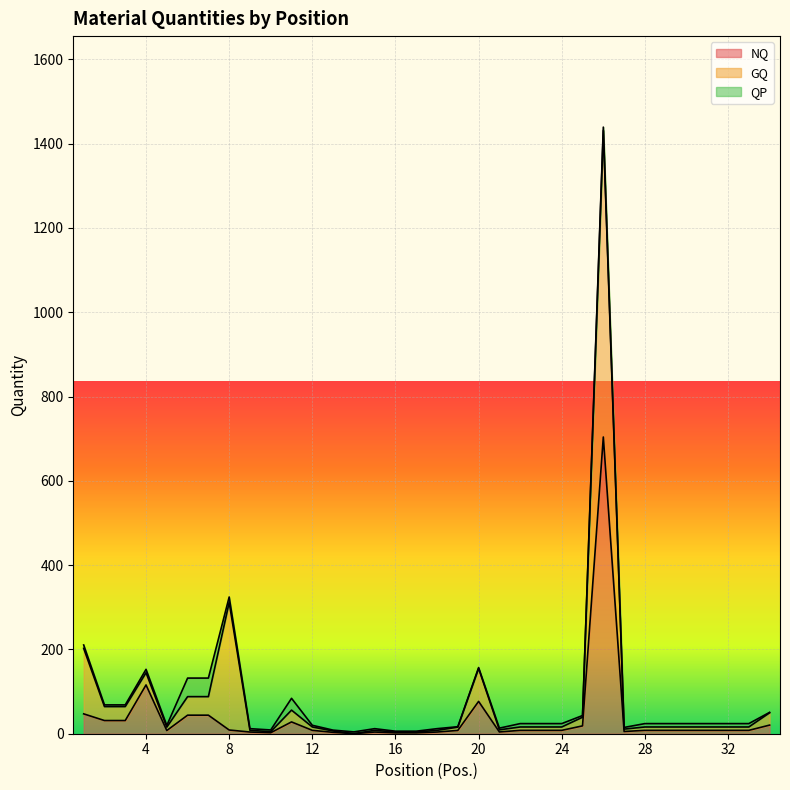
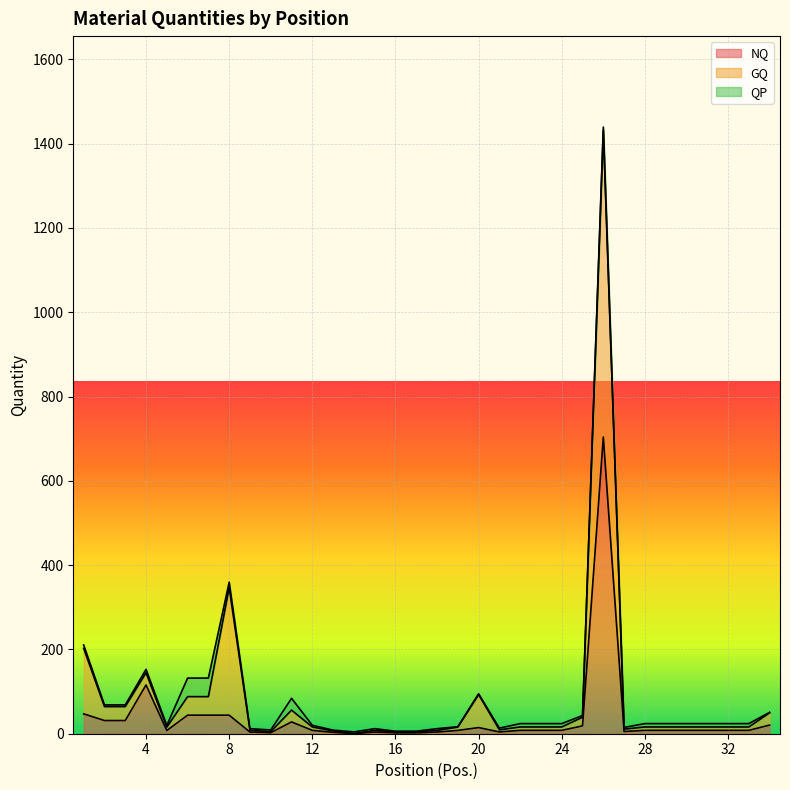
NQ, 8: 10 -> 40
NQ, 20: 80 -> 10
